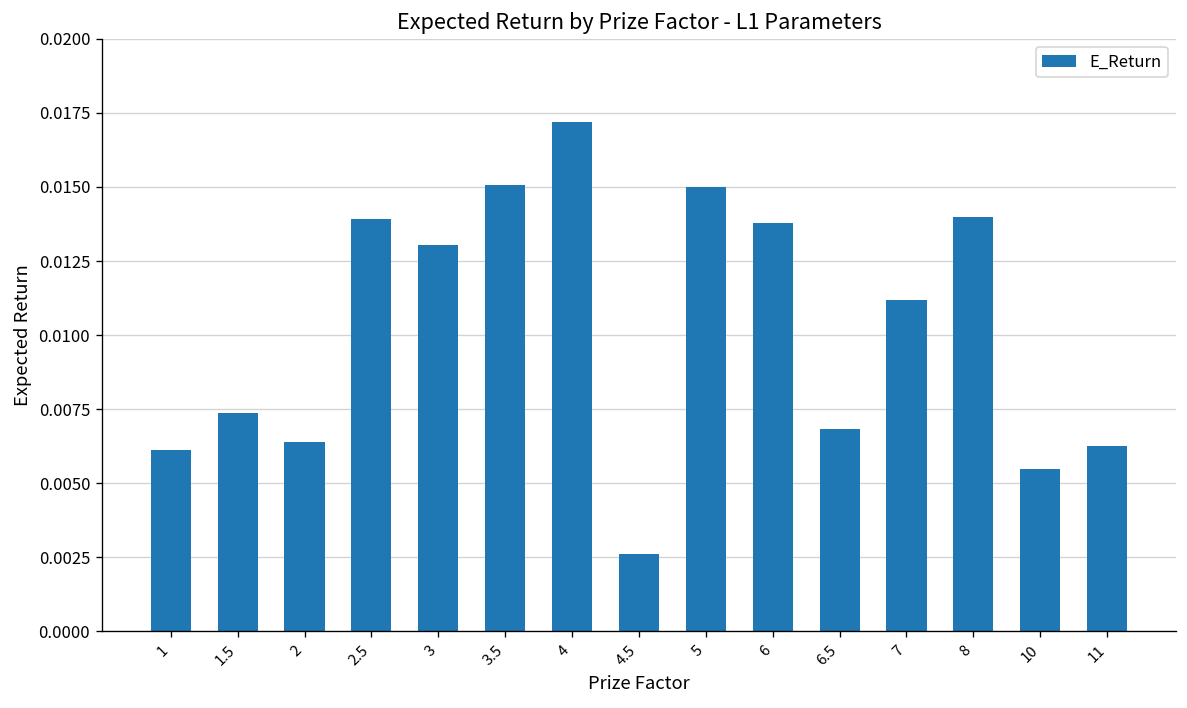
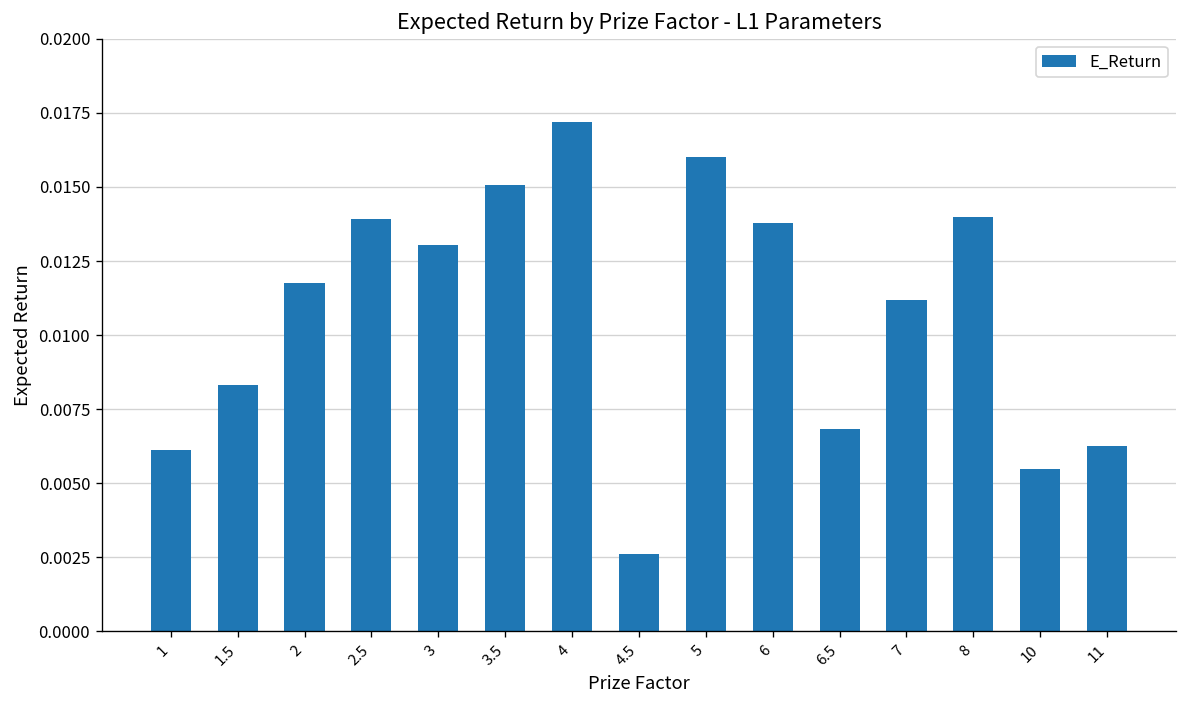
1.5: 0.0074 -> 0.0083
2: 0.0064 -> 0.0118
5: 0.015 -> 0.016
